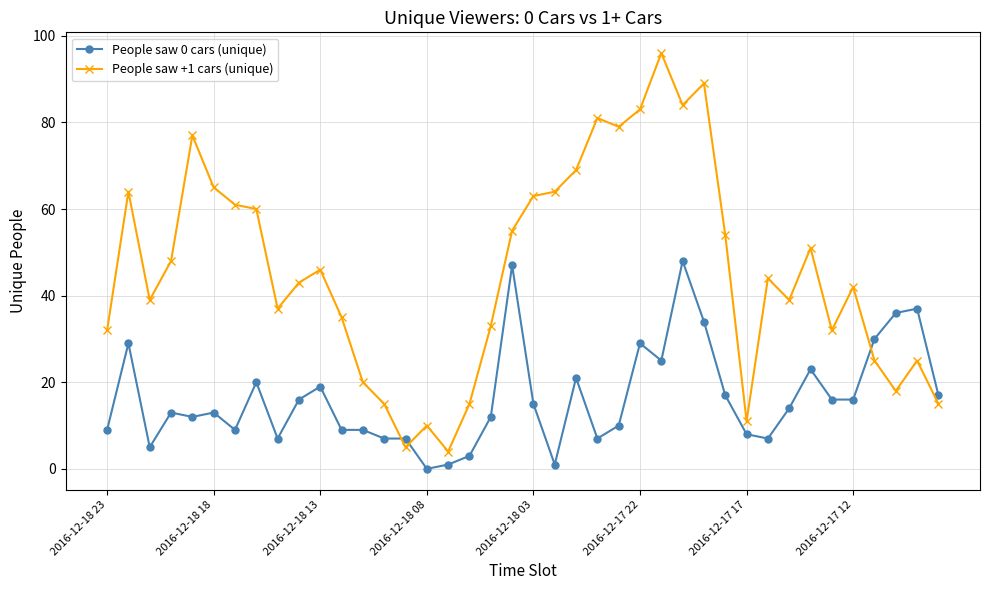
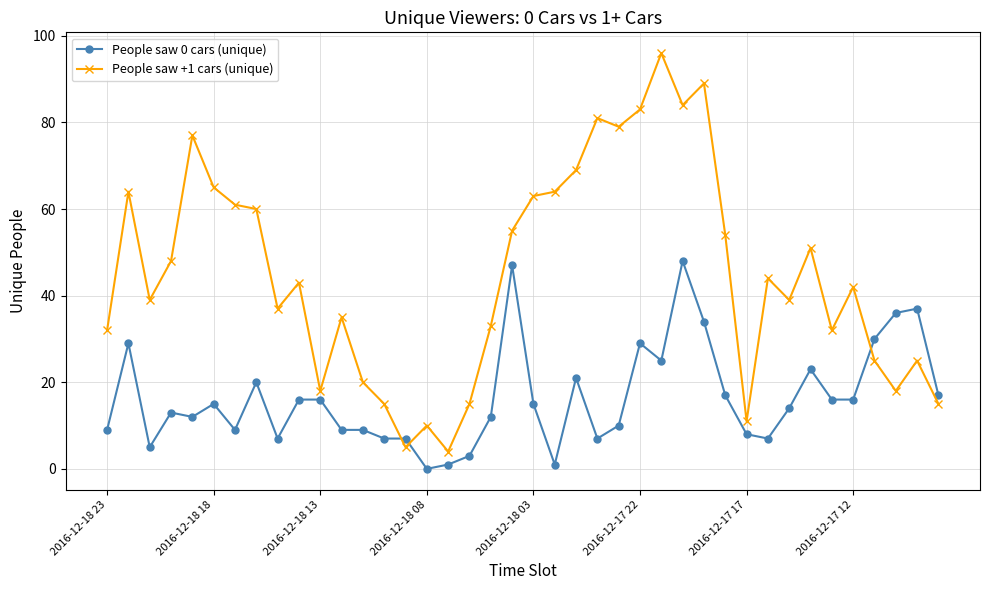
People saw 0 cars (unique), 2016-12-18 18: 13 -> 15
People saw 0 cars (unique), 2016-12-18 13: 19 -> 16
People saw +1 cars (unique), 2016-12-18 13: 46 -> 18
